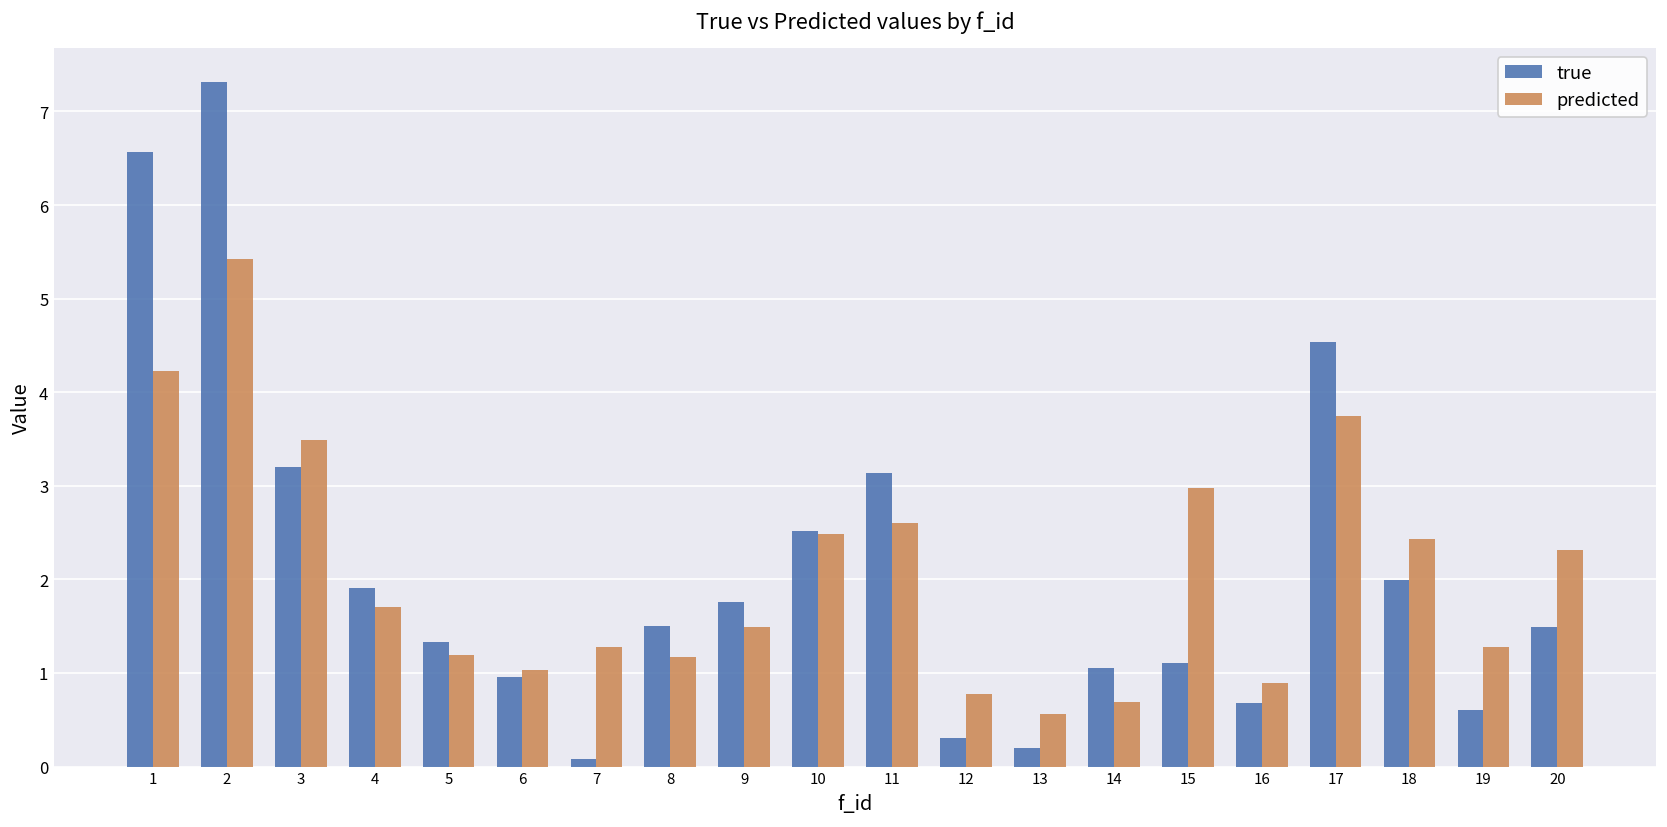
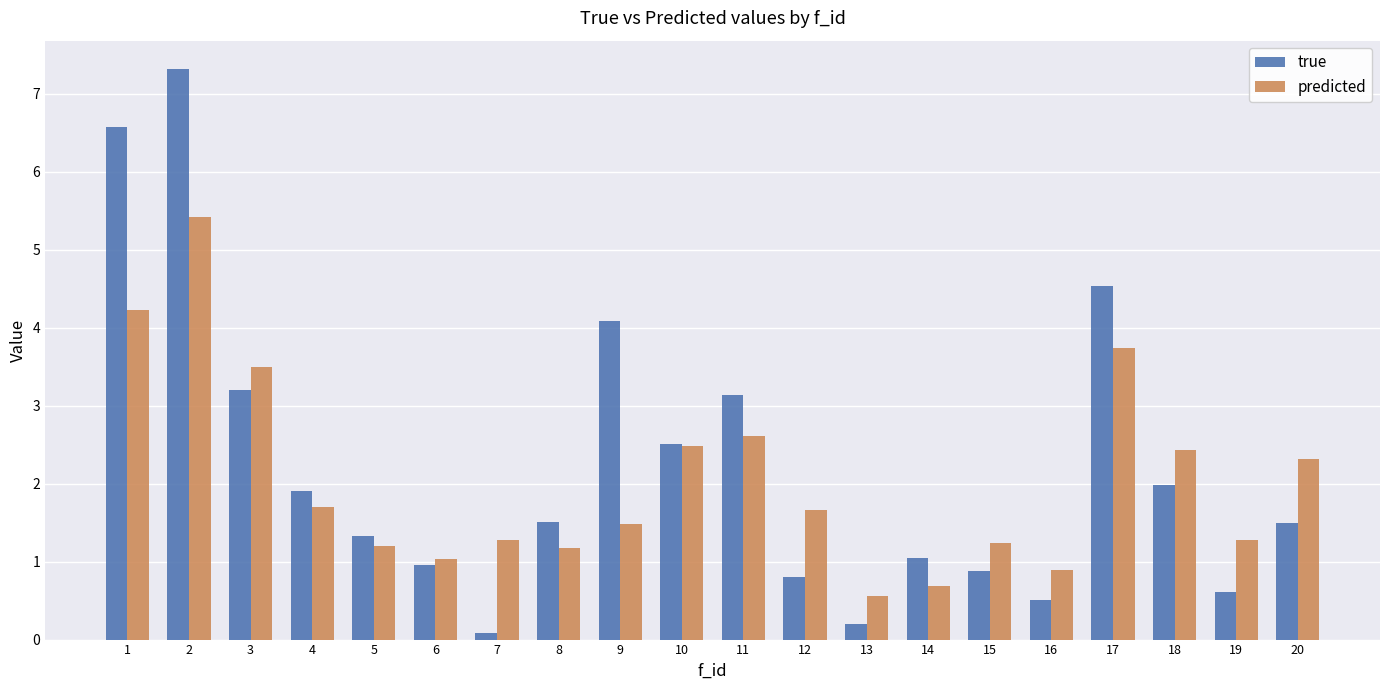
true, 9: 1.8 -> 4.1
true, 12: 0.3 -> 0.8
predicted, 12: 0.8 -> 1.7
true, 15: 1.1 -> 0.9
predicted, 15: 3.0 -> 1.2
true, 16: 0.7 -> 0.5
